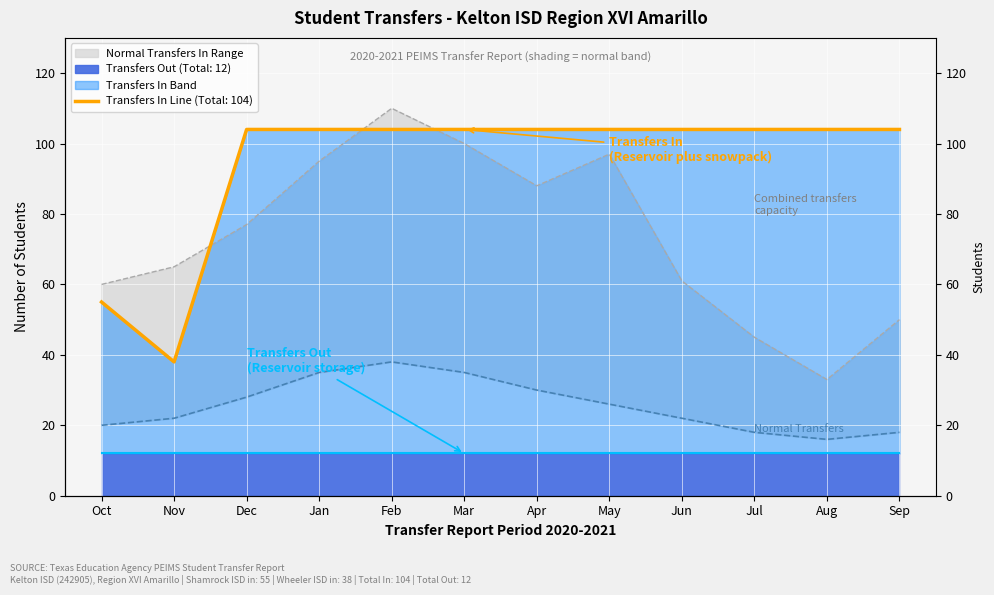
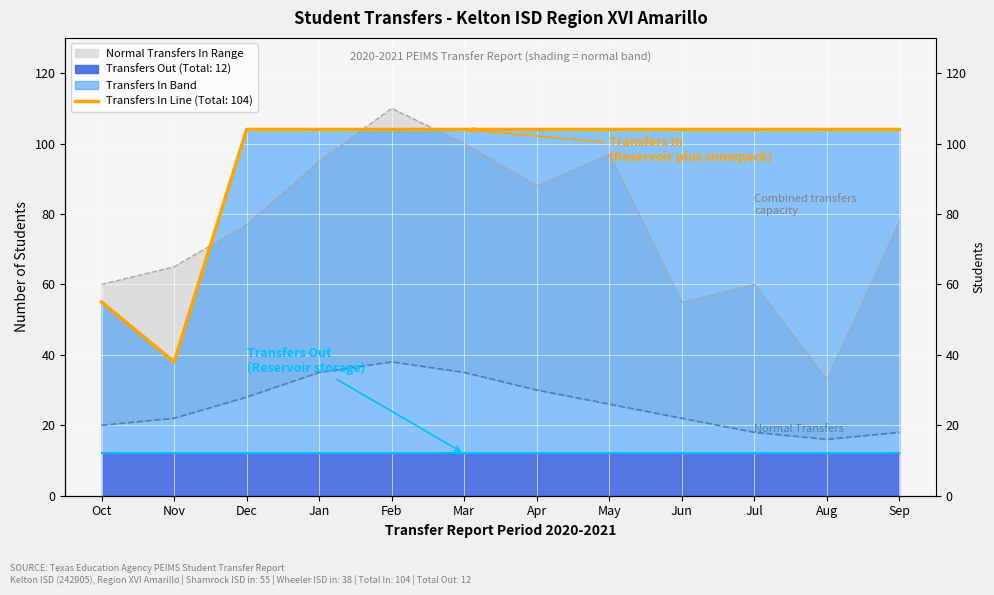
Normal Transfers In Range, Jun: 61 -> 55
Normal Transfers In Range, Jul: 45 -> 60
Normal Transfers In Range, Sep: 50 -> 78
